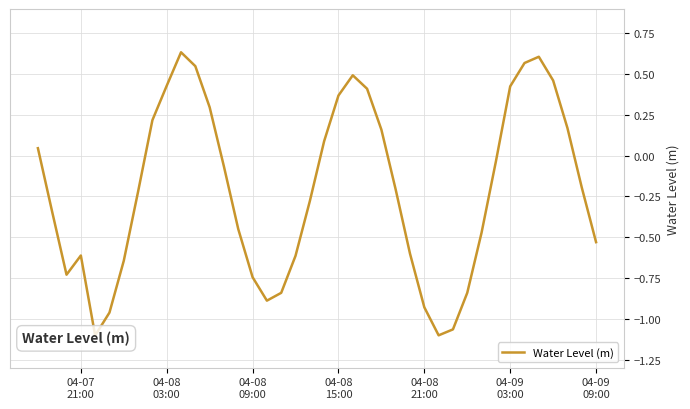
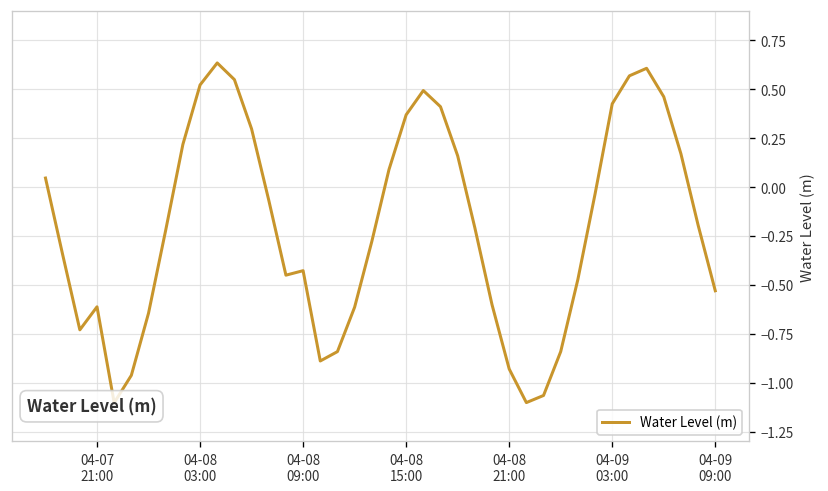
04-08 03:00: 0.43 -> 0.52
04-08 09:00: -0.74 -> -0.43
